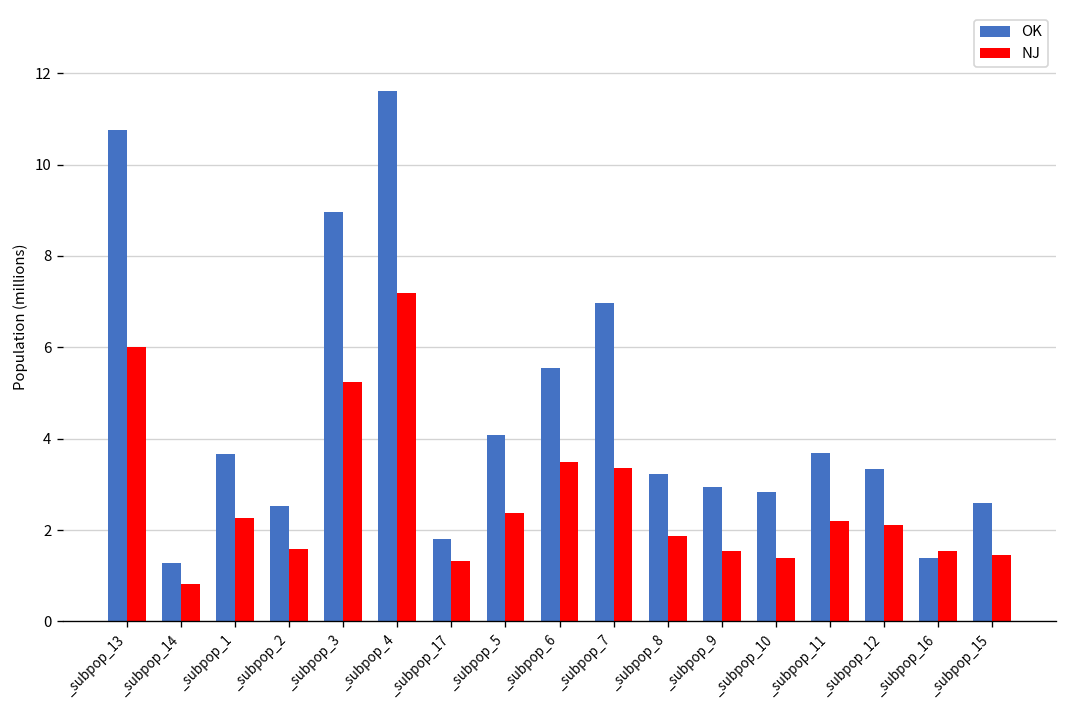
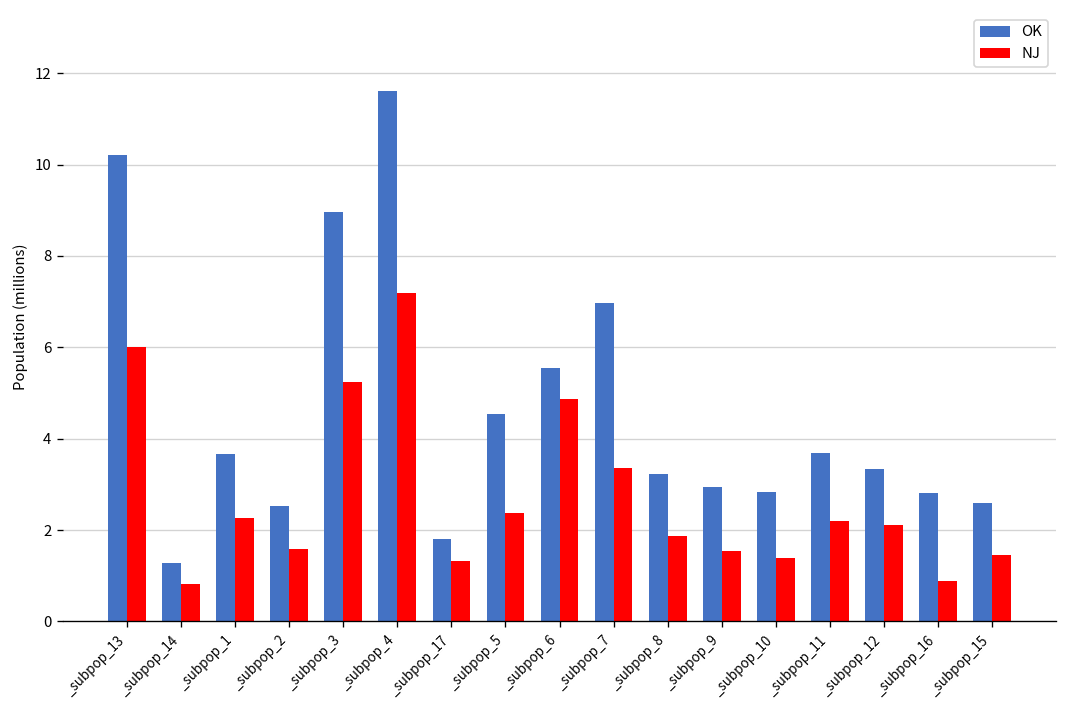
OK, _subpop_13: 10.8 -> 10.2
OK, _subpop_5: 4.1 -> 4.5
NJ, _subpop_6: 3.5 -> 4.9
OK, _subpop_16: 1.4 -> 2.8
NJ, _subpop_16: 1.5 -> 0.9
